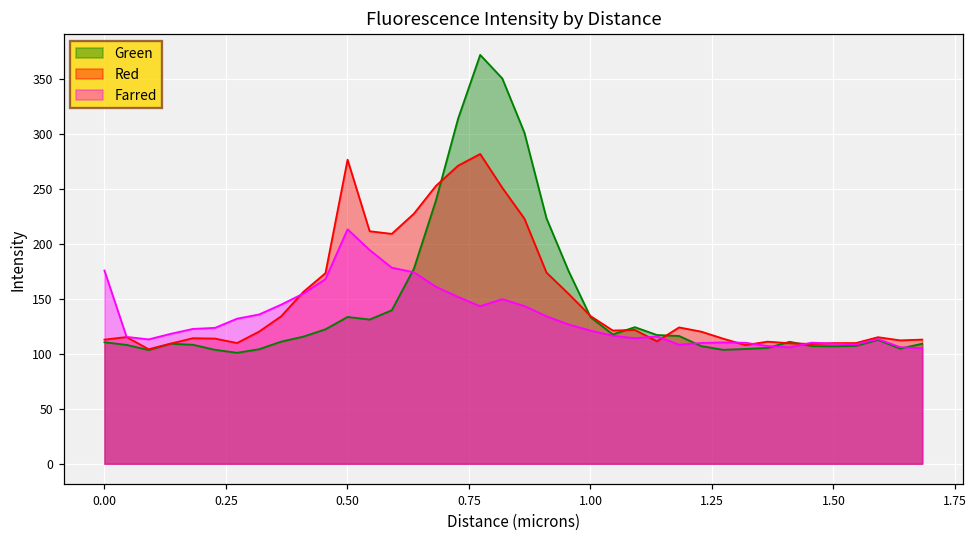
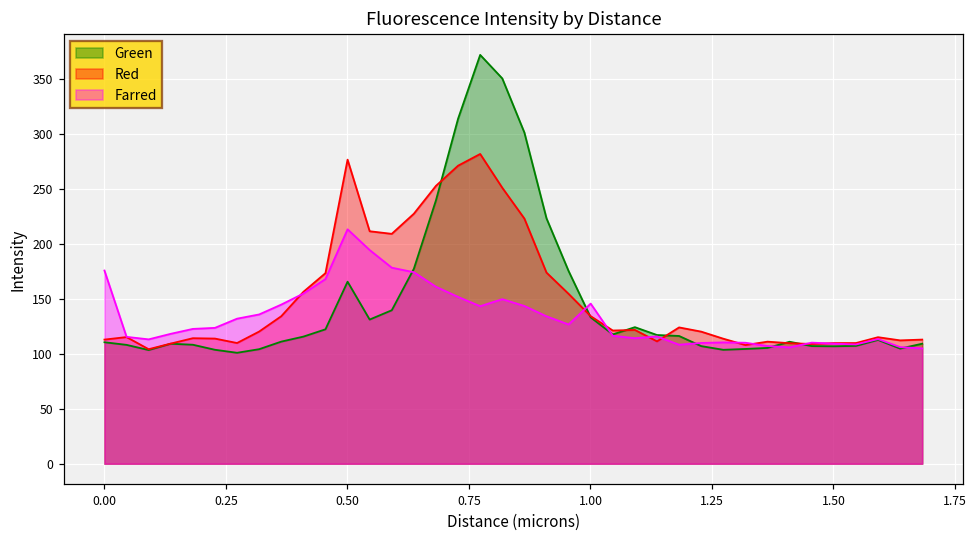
Green, 0.50: 130 -> 170
Farred, 1.00: 120 -> 150
